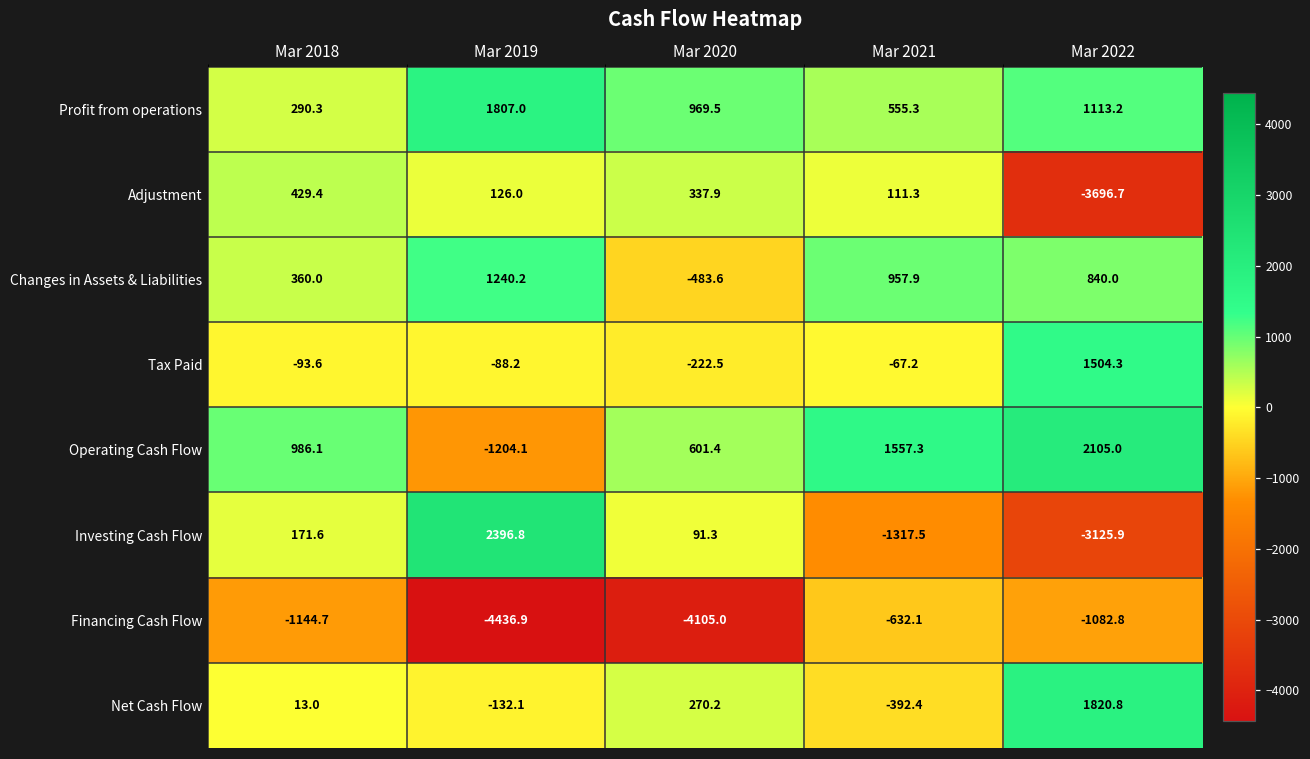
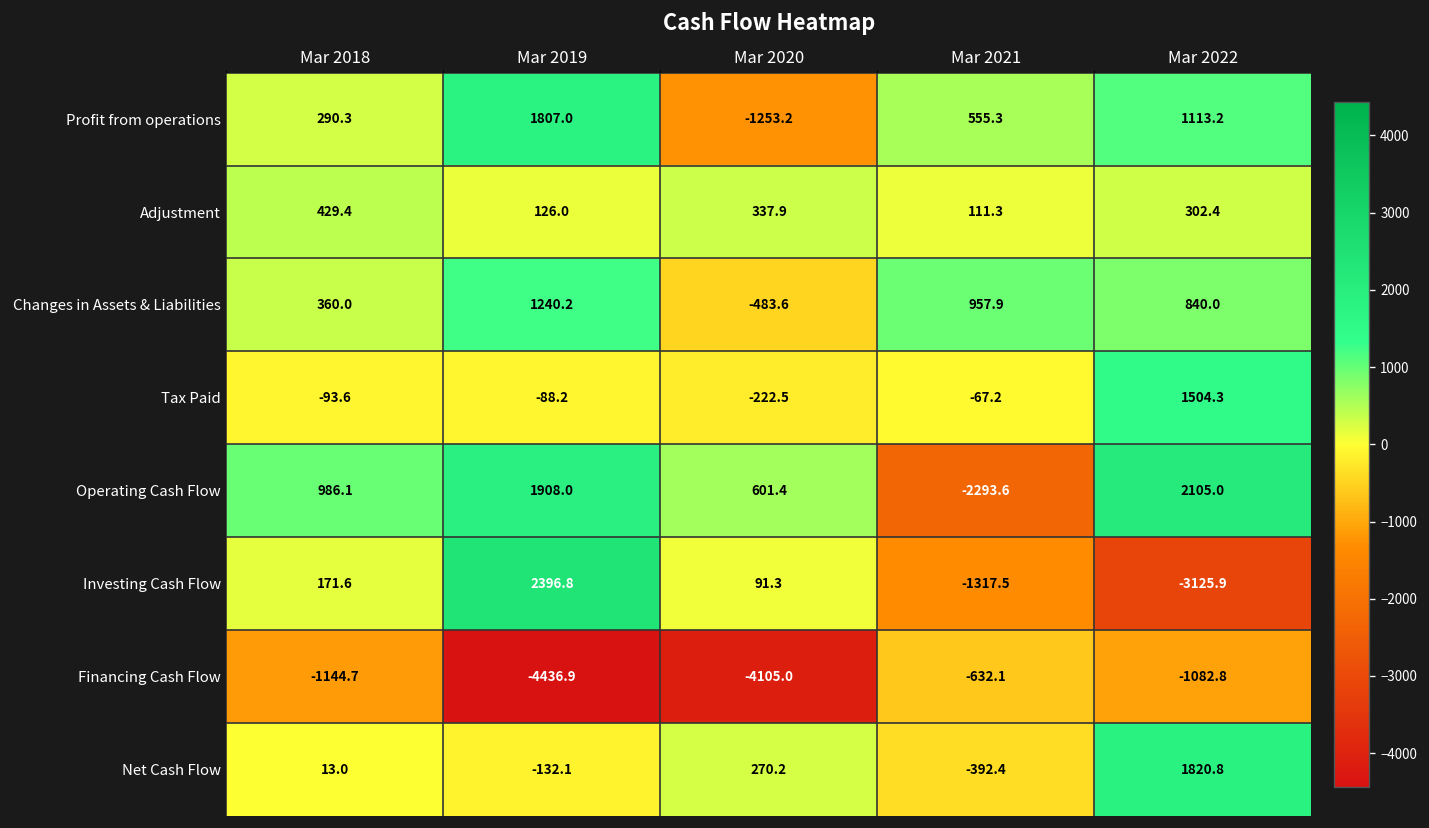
Profit from operations, Mar 2020: 969.5 -> -1253.2
Adjustment, Mar 2022: -3696.7 -> 302.4
Operating Cash Flow, Mar 2019: -1204.1 -> 1908.0
Operating Cash Flow, Mar 2021: 1557.3 -> -2293.6
